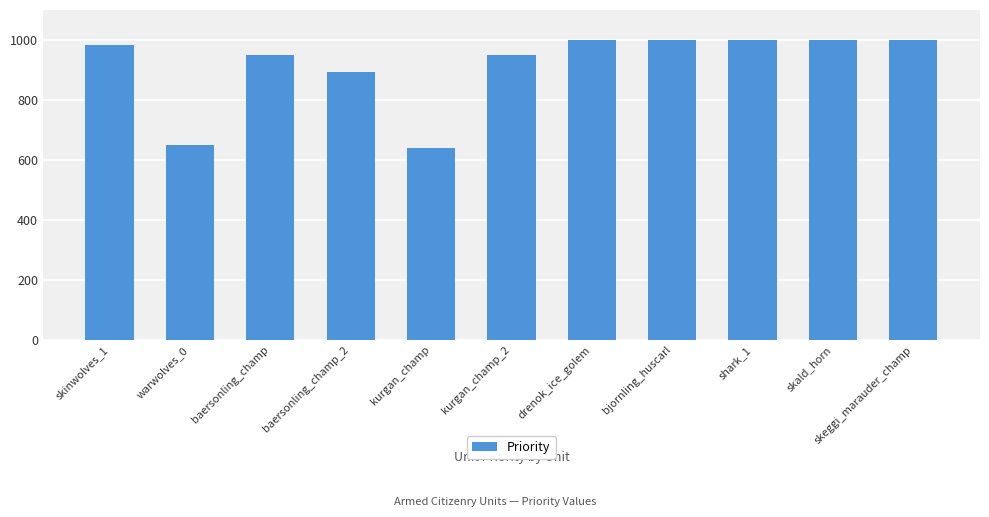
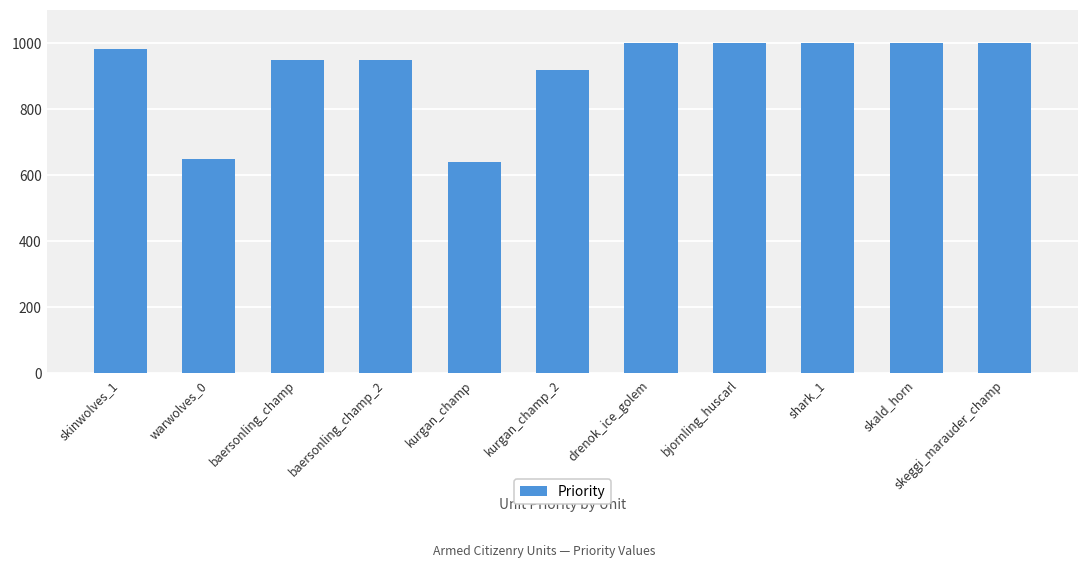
baersonling_champ_2: 890 -> 950
kurgan_champ_2: 950 -> 920
